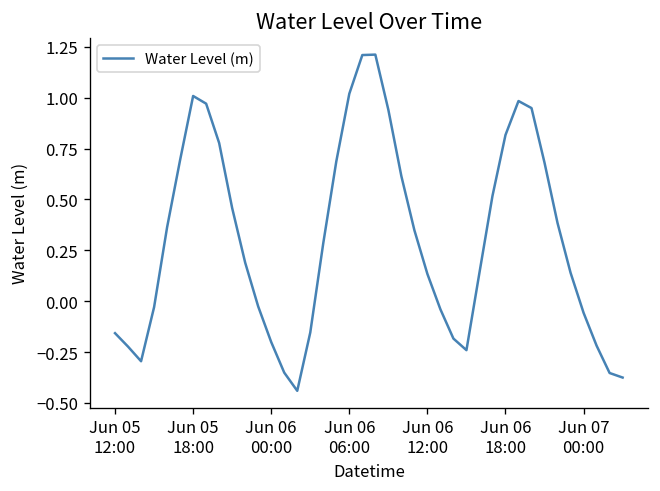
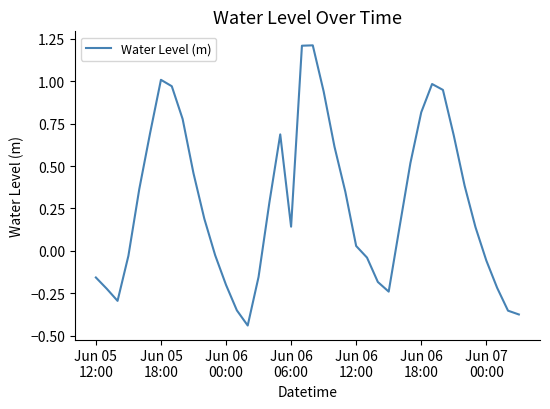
Jun 06 06:00: 1.02 -> 0.14
Jun 06 12:00: 0.13 -> 0.03
